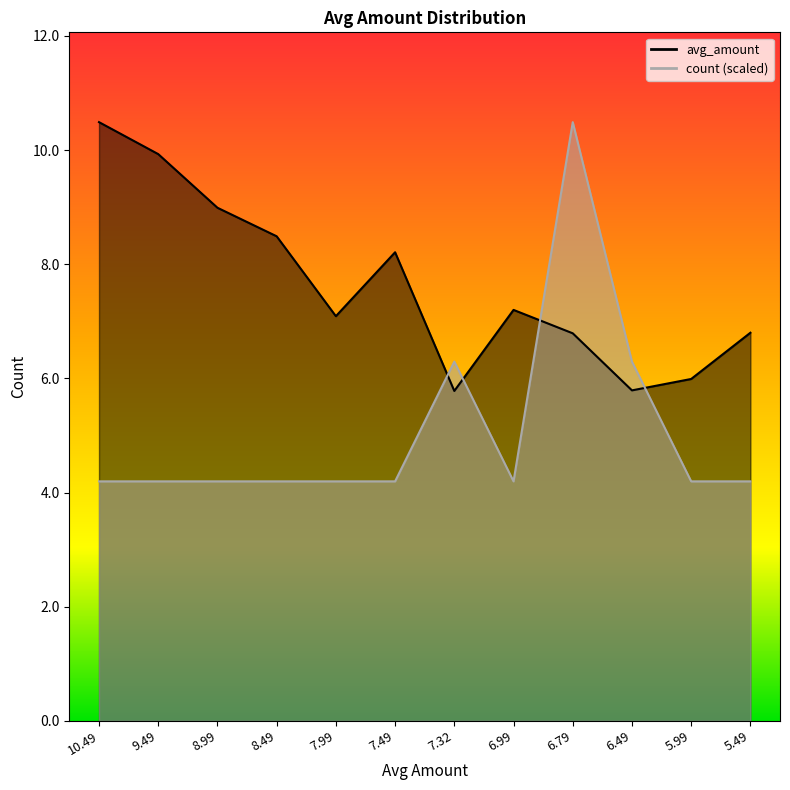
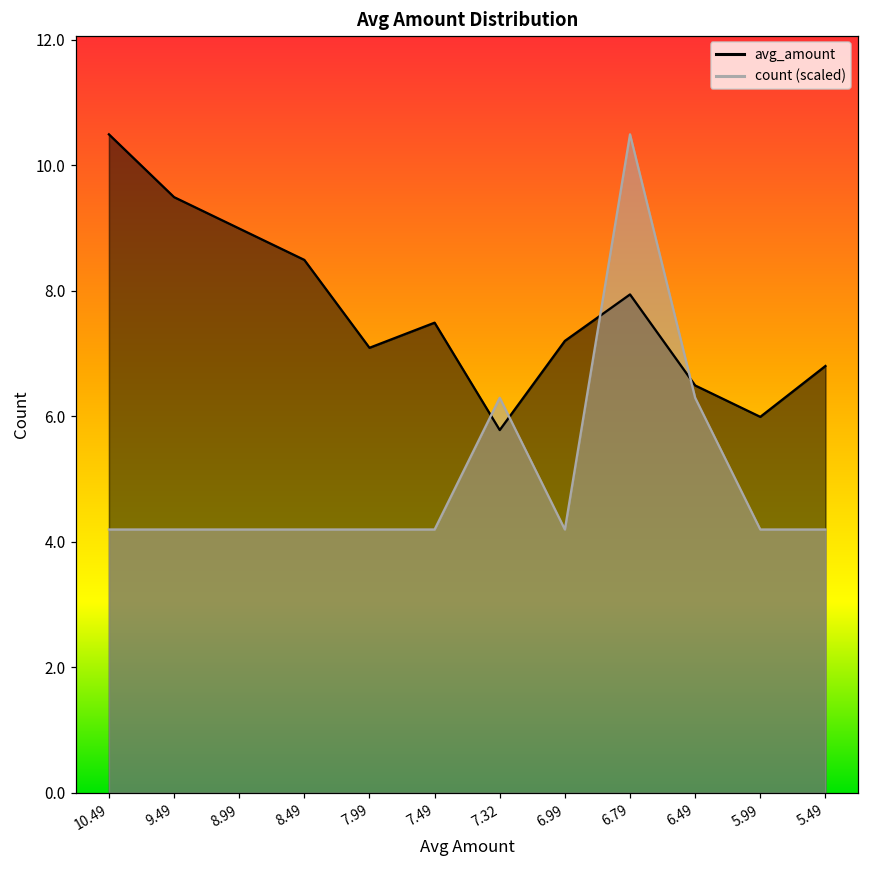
avg_amount, 9.49: 9.9 -> 9.5
avg_amount, 7.49: 8.2 -> 7.5
avg_amount, 6.79: 6.8 -> 7.9
avg_amount, 6.49: 5.8 -> 6.5
